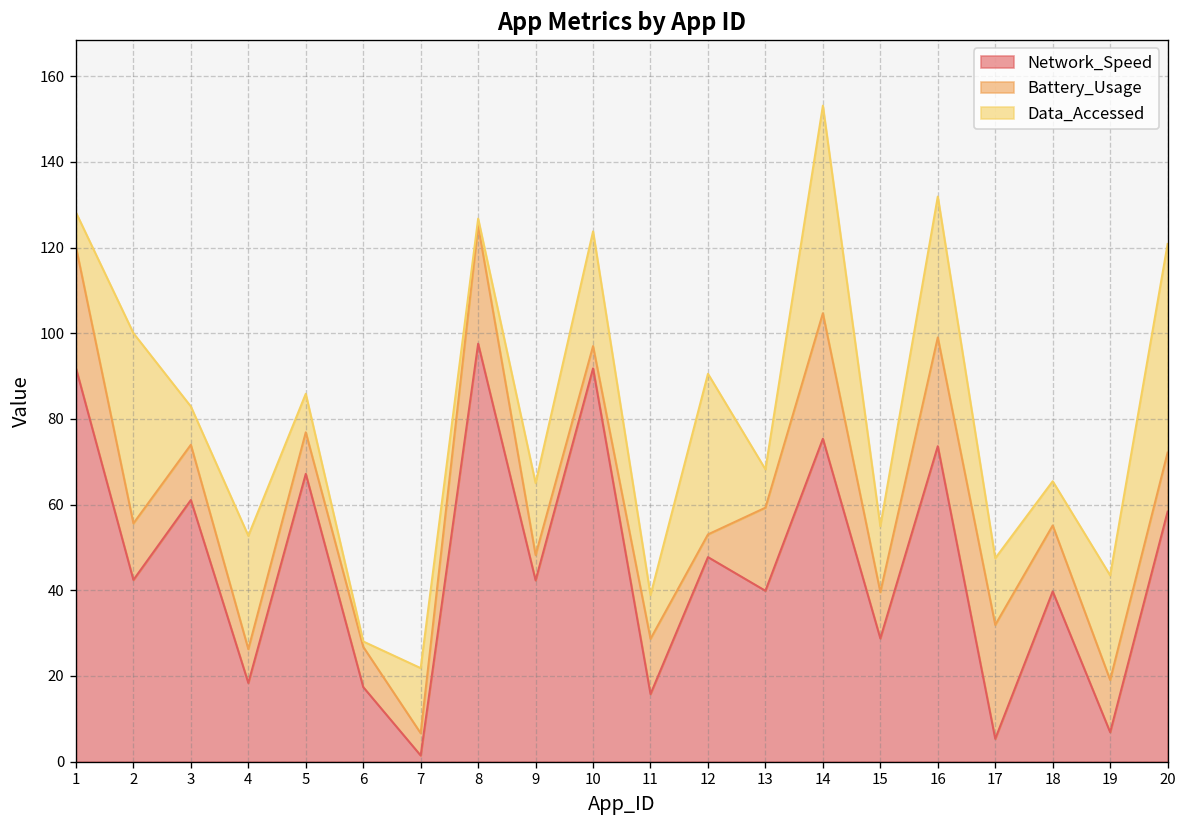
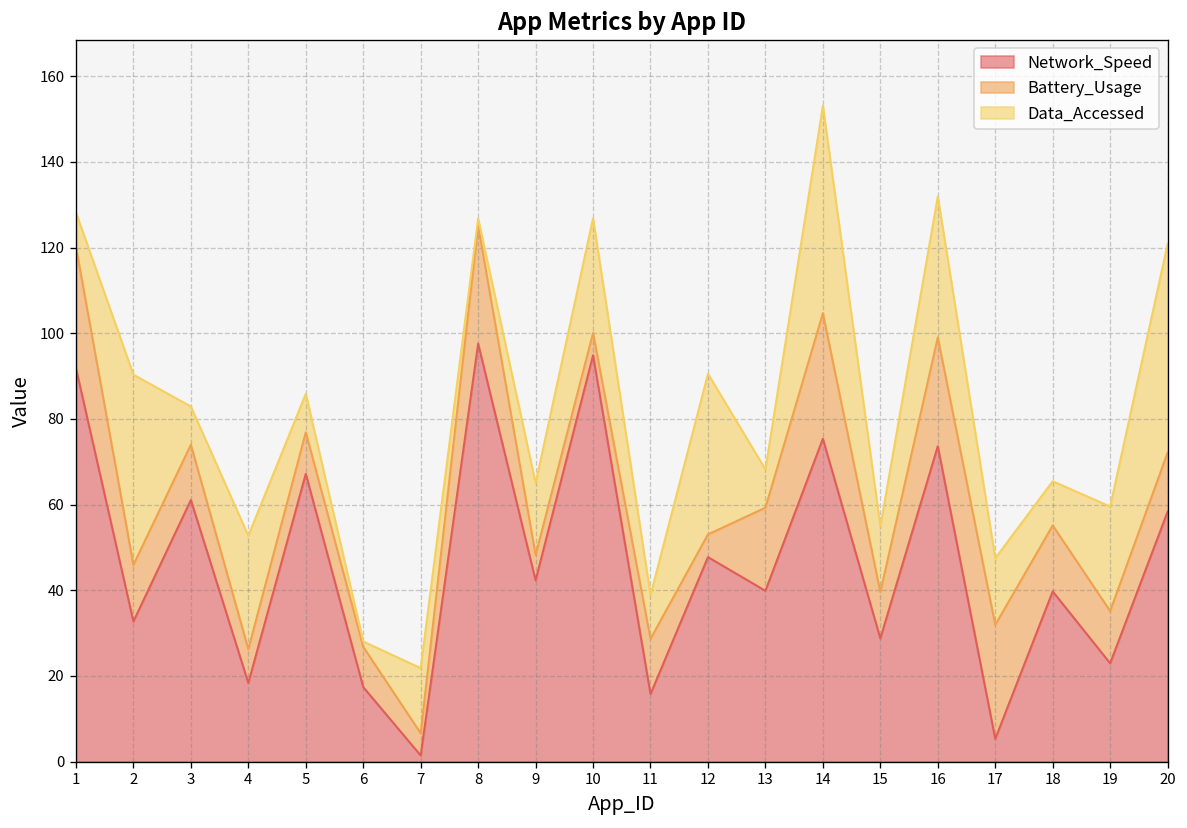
Network_Speed, 2: 42 -> 33
Network_Speed, 10: 92 -> 95
Network_Speed, 19: 7 -> 23
